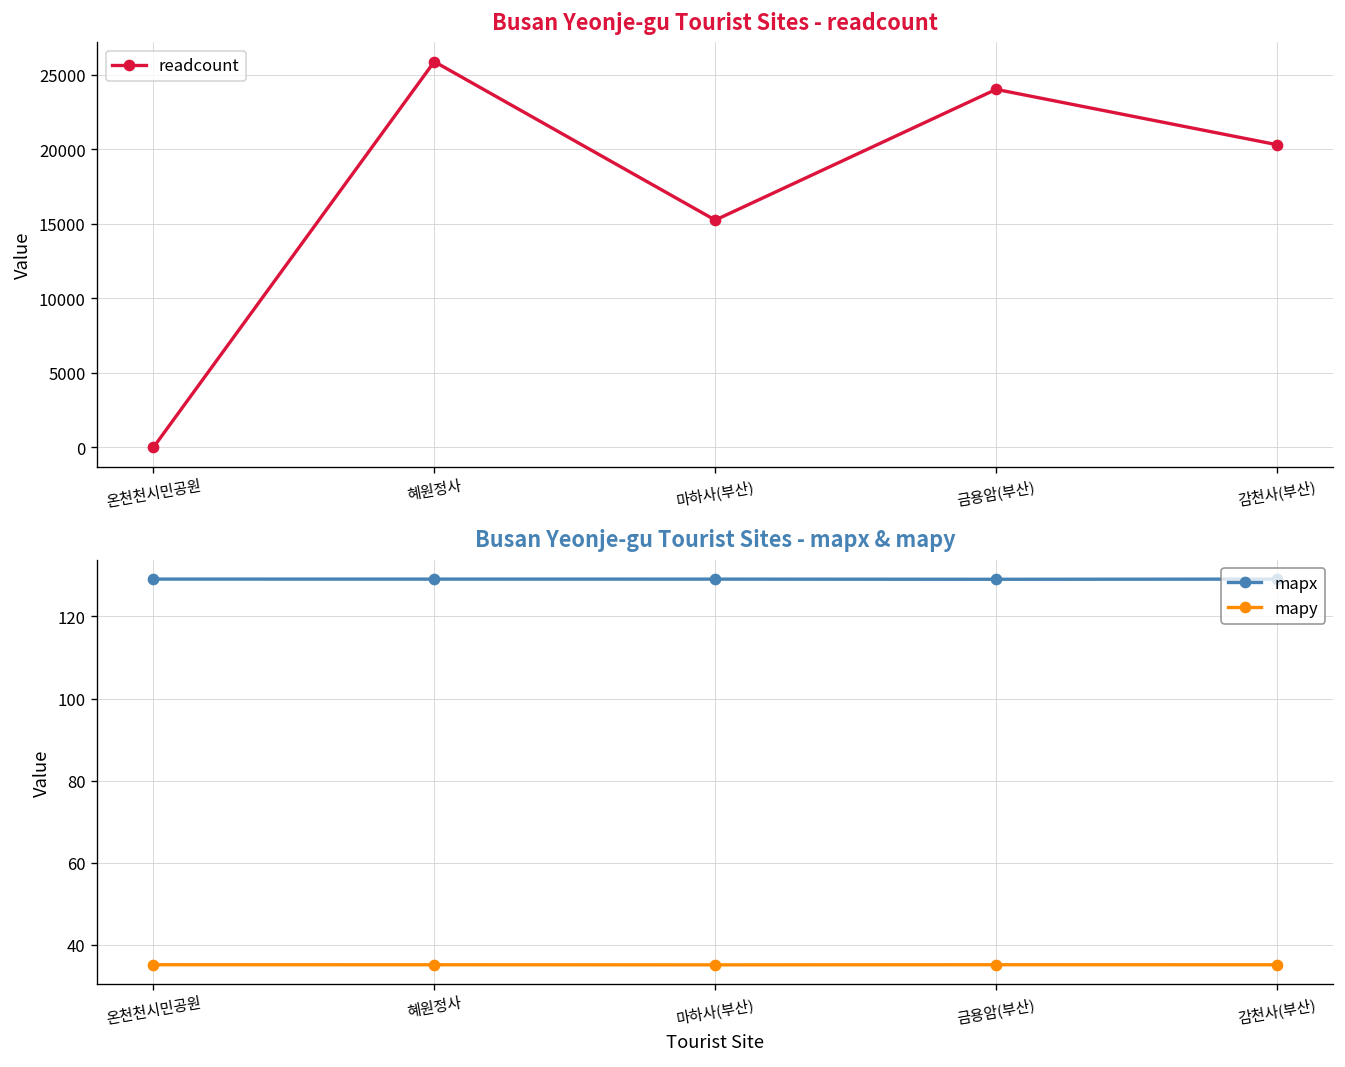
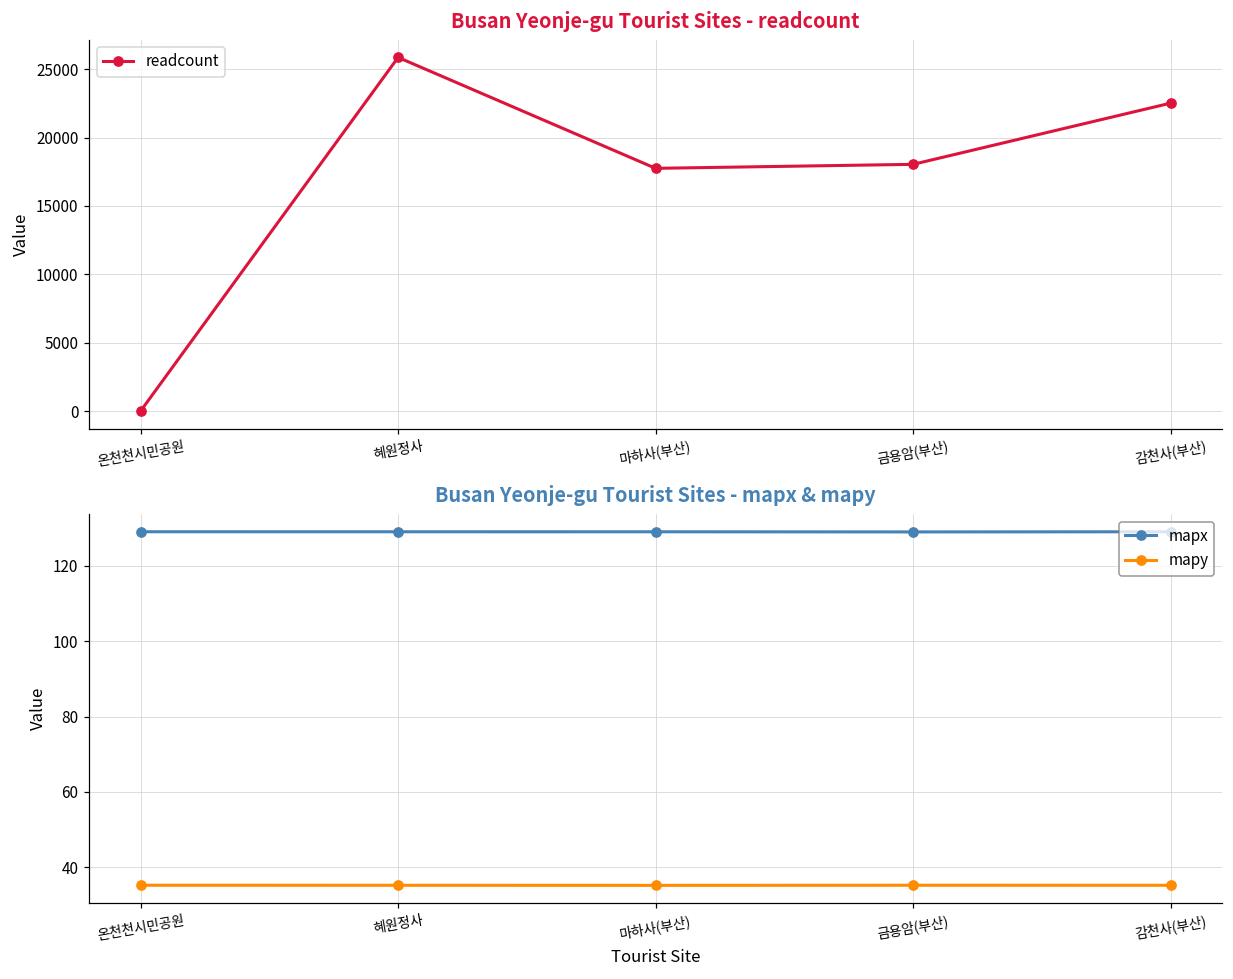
Busan Yeonje-gu Tourist Sites - readcount, 마하사(부산): 15200 -> 17800
Busan Yeonje-gu Tourist Sites - readcount, 금용암(부산): 24000 -> 18000
Busan Yeonje-gu Tourist Sites - readcount, 감천사(부산): 20300 -> 22500
